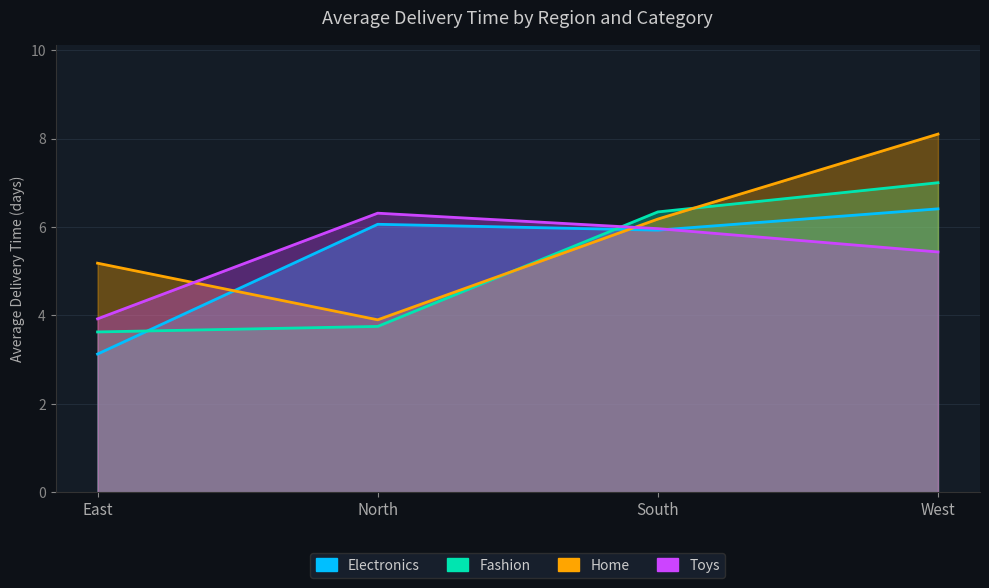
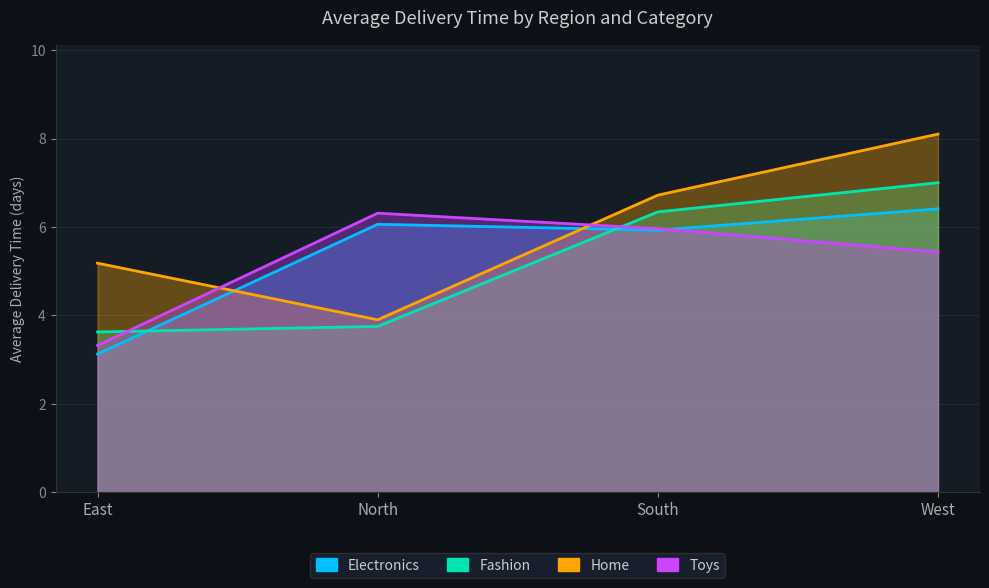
Toys, East: 3.9 -> 3.3
Home, South: 6.2 -> 6.7
